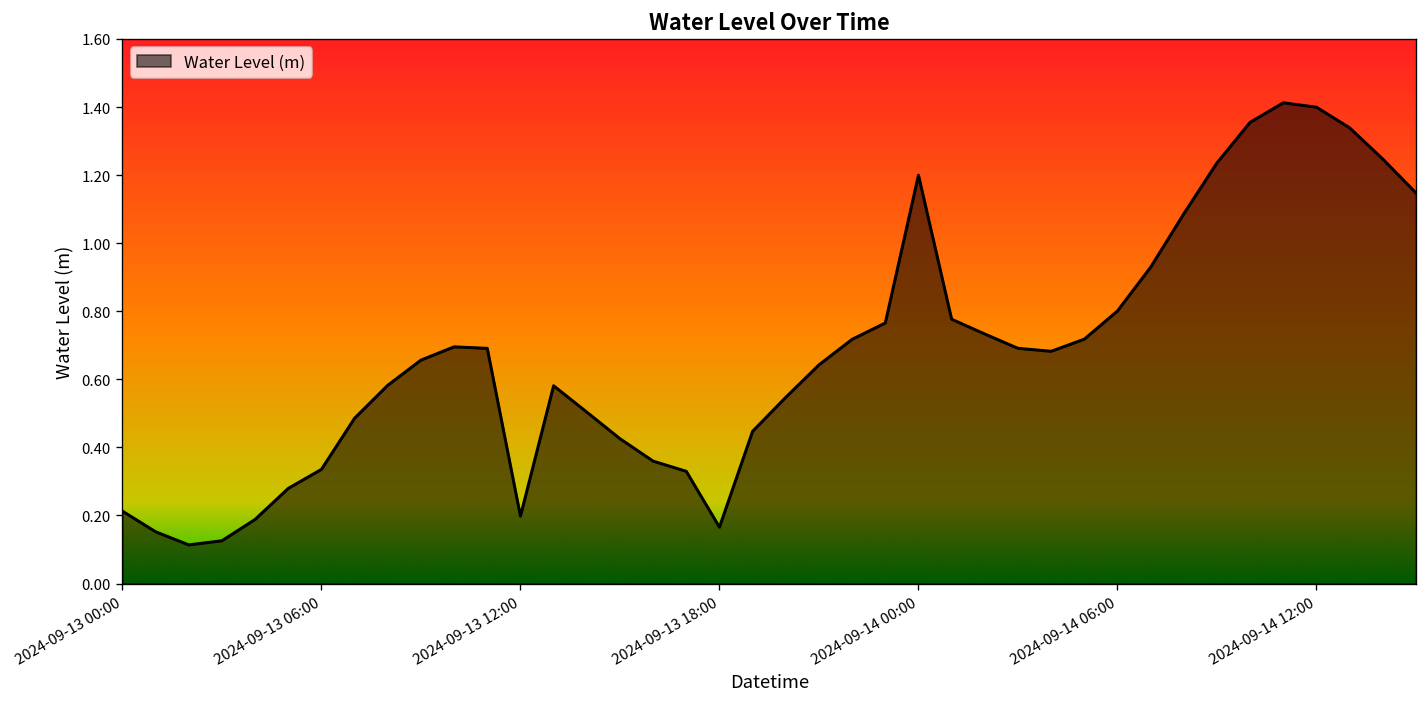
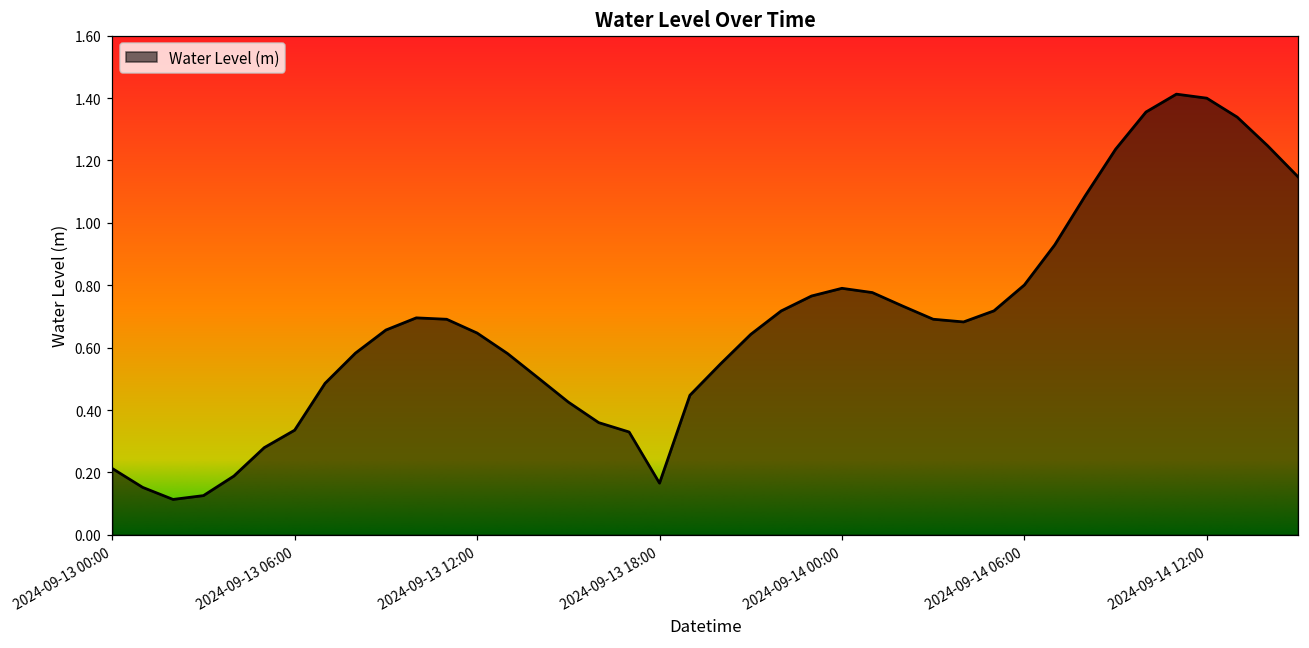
2024-09-13 12:00: 0.20 -> 0.65
2024-09-14 00:00: 1.20 -> 0.79
